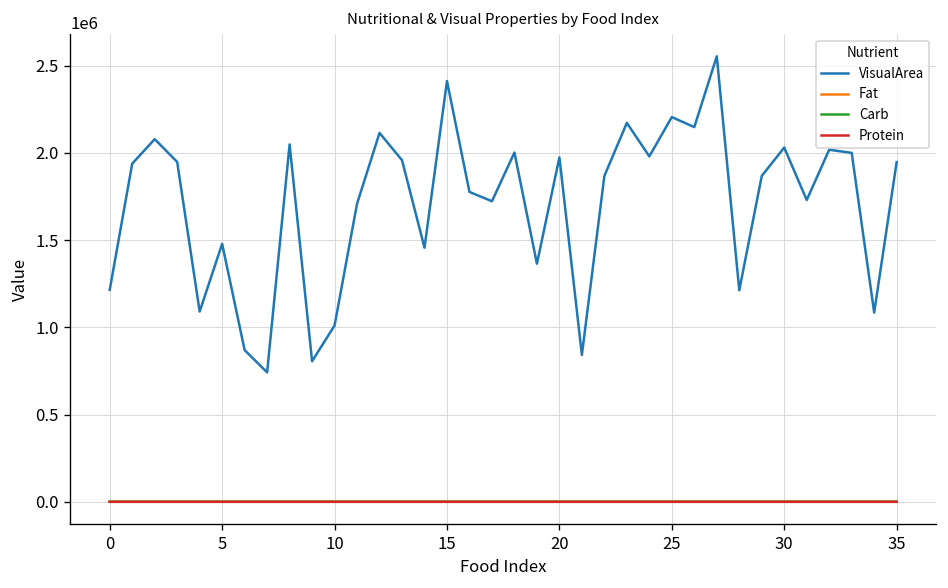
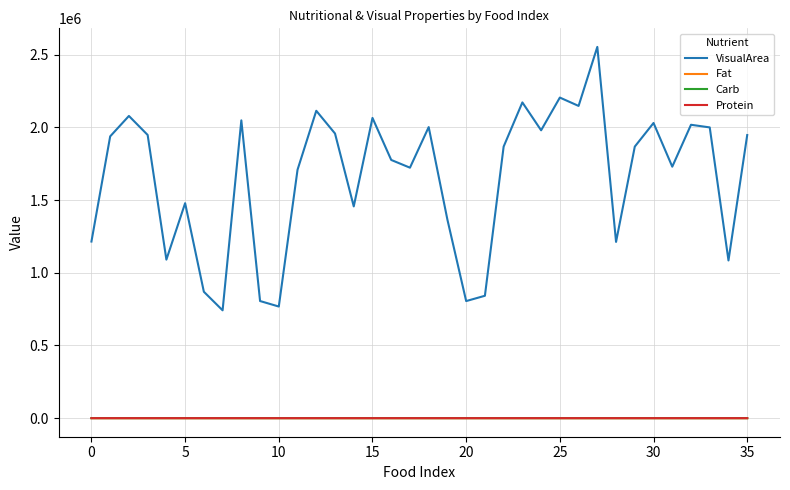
VisualArea, 10: 1010000 -> 770000
VisualArea, 15: 2410000 -> 2060000
VisualArea, 20: 1970000 -> 810000
